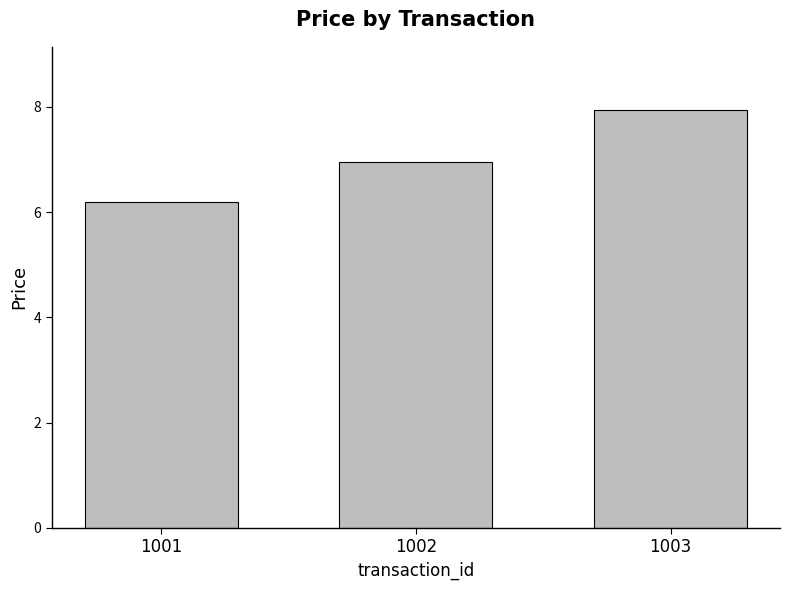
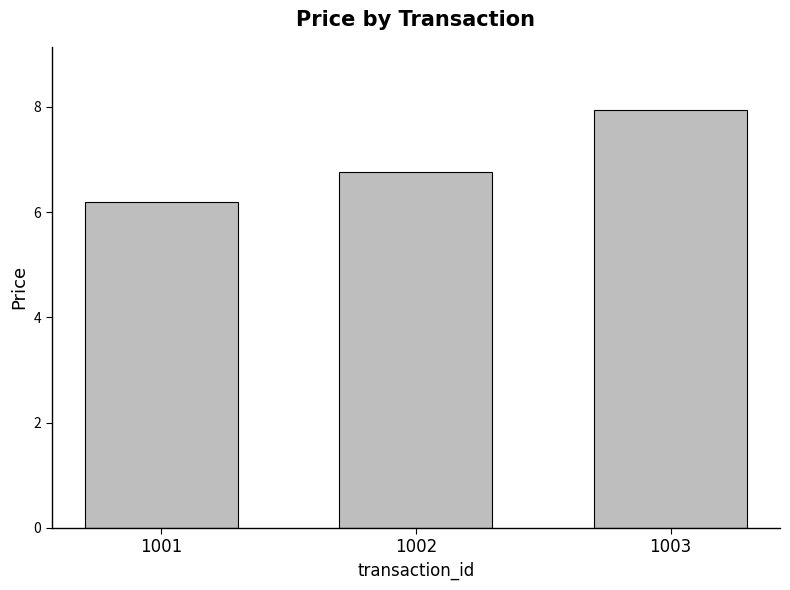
1002: 7.0 -> 6.8
